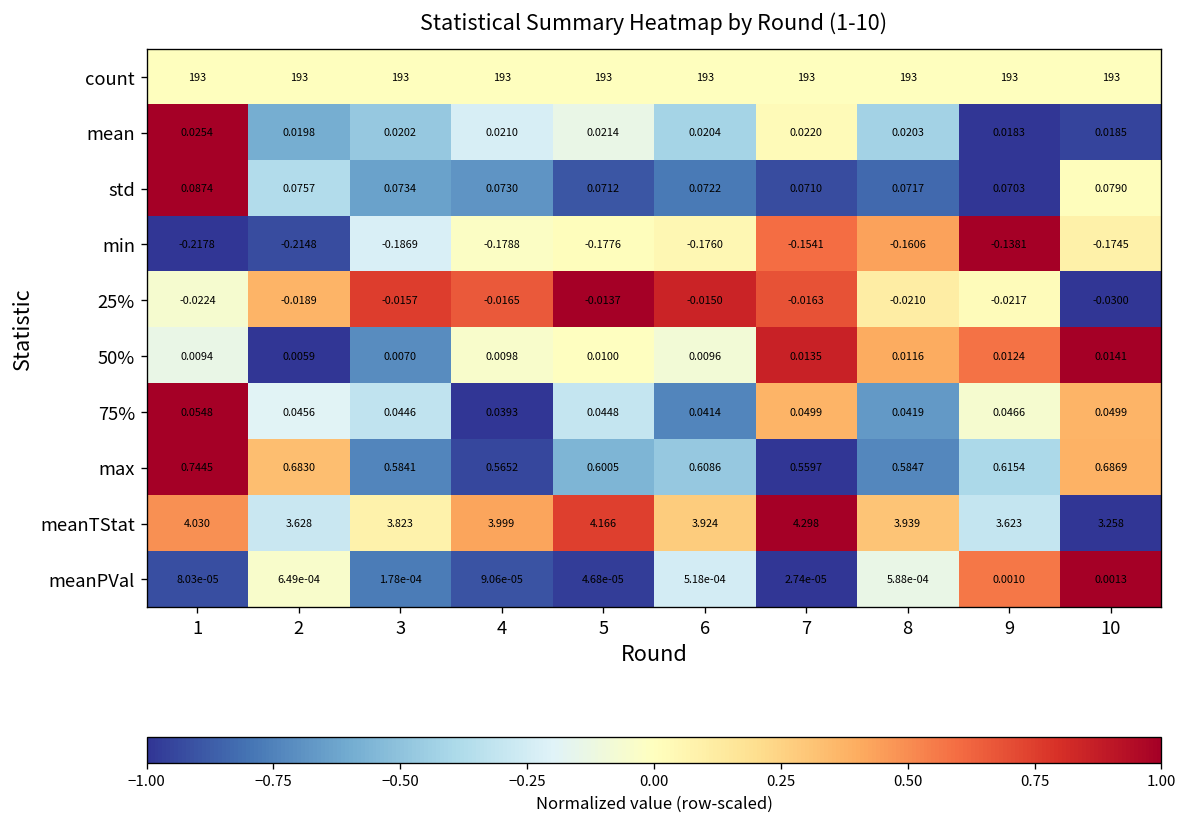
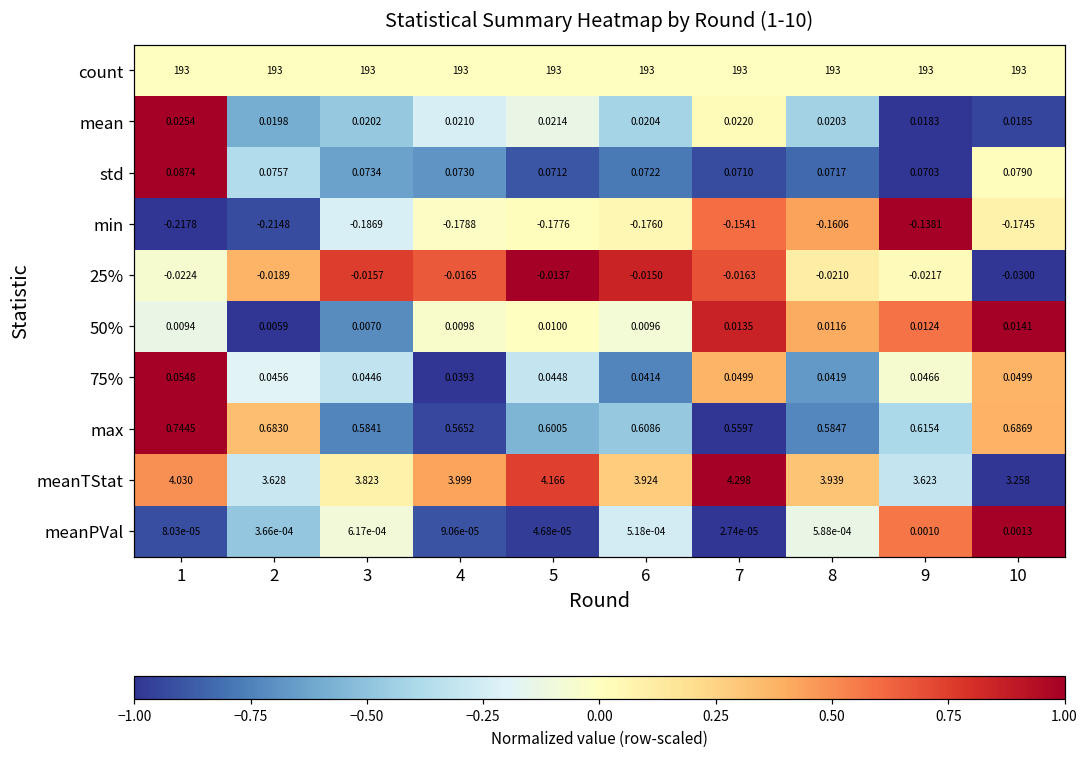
meanPVal, 2: 6.49e-04 -> 3.66e-04
meanPVal, 3: 1.78e-04 -> 6.17e-04
